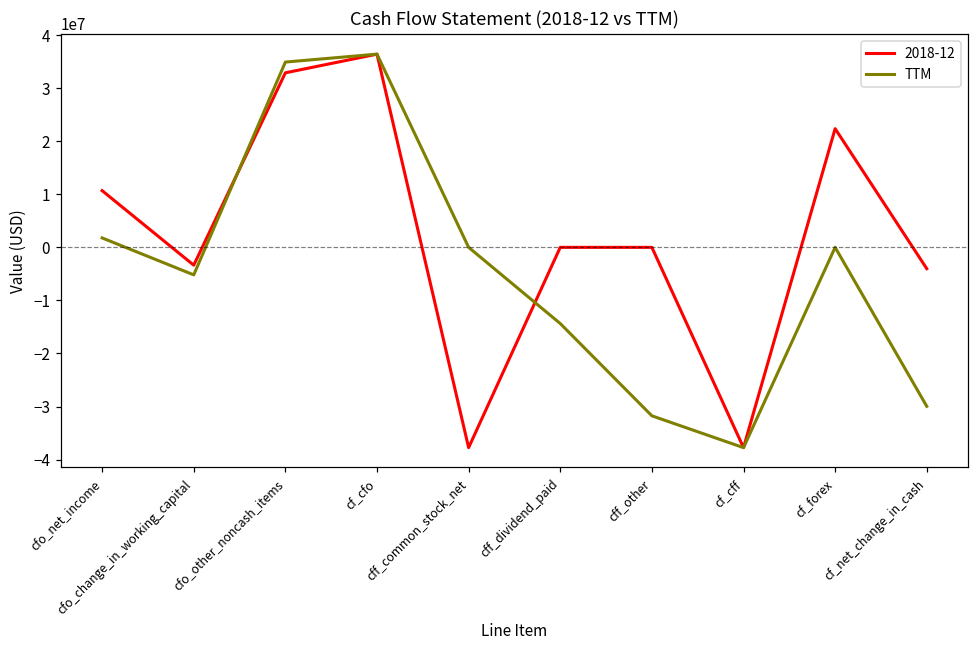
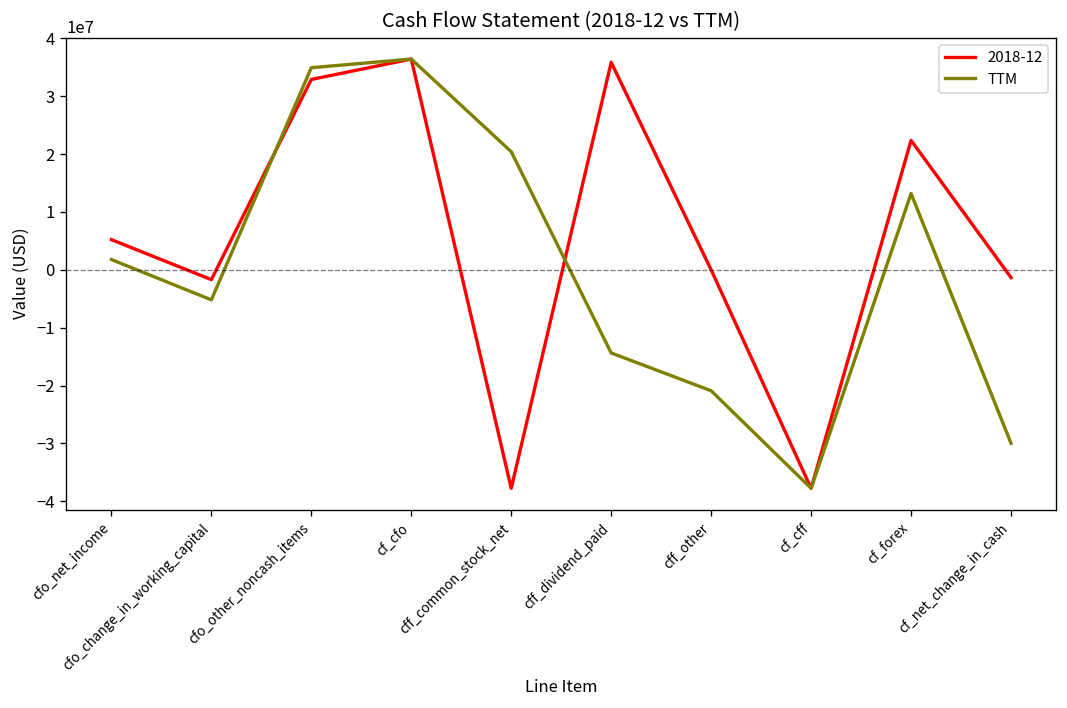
2018-12, cfo_net_income: 11000000 -> 5000000
2018-12, cfo_change_in_working_capital: -3000000 -> -2000000
TTM, cff_common_stock_net: 0 -> 20000000
2018-12, cff_dividend_paid: 0 -> 36000000
TTM, cff_other: -32000000 -> -21000000
TTM, cf_forex: 0 -> 13000000
2018-12, cf_net_change_in_cash: -4000000 -> -1000000
